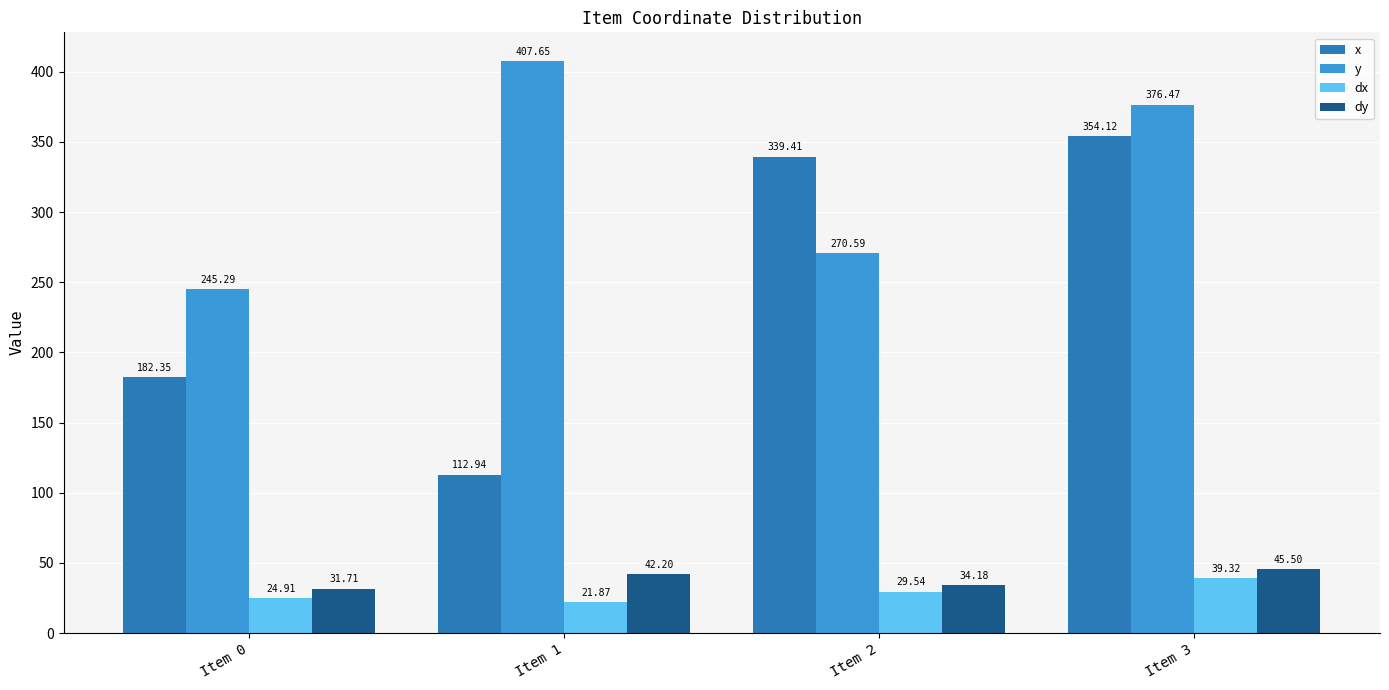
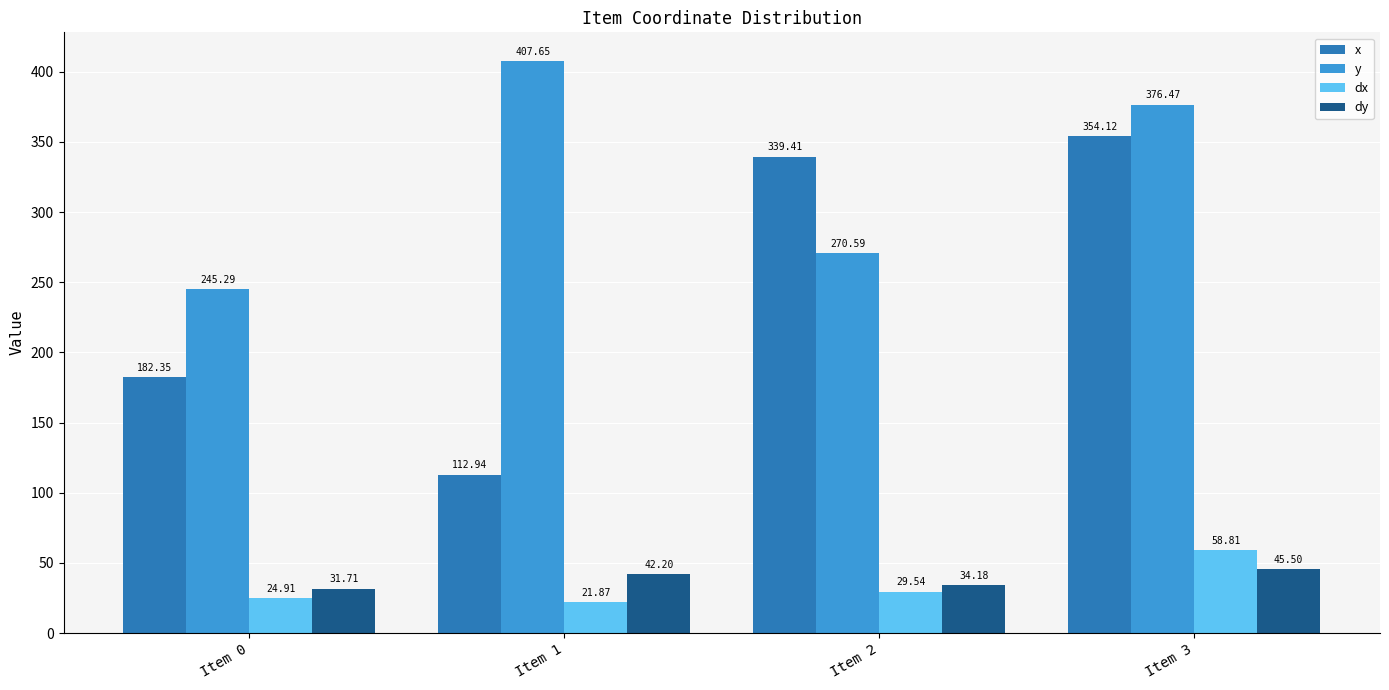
dx, Item 3: 39.32 -> 58.81
